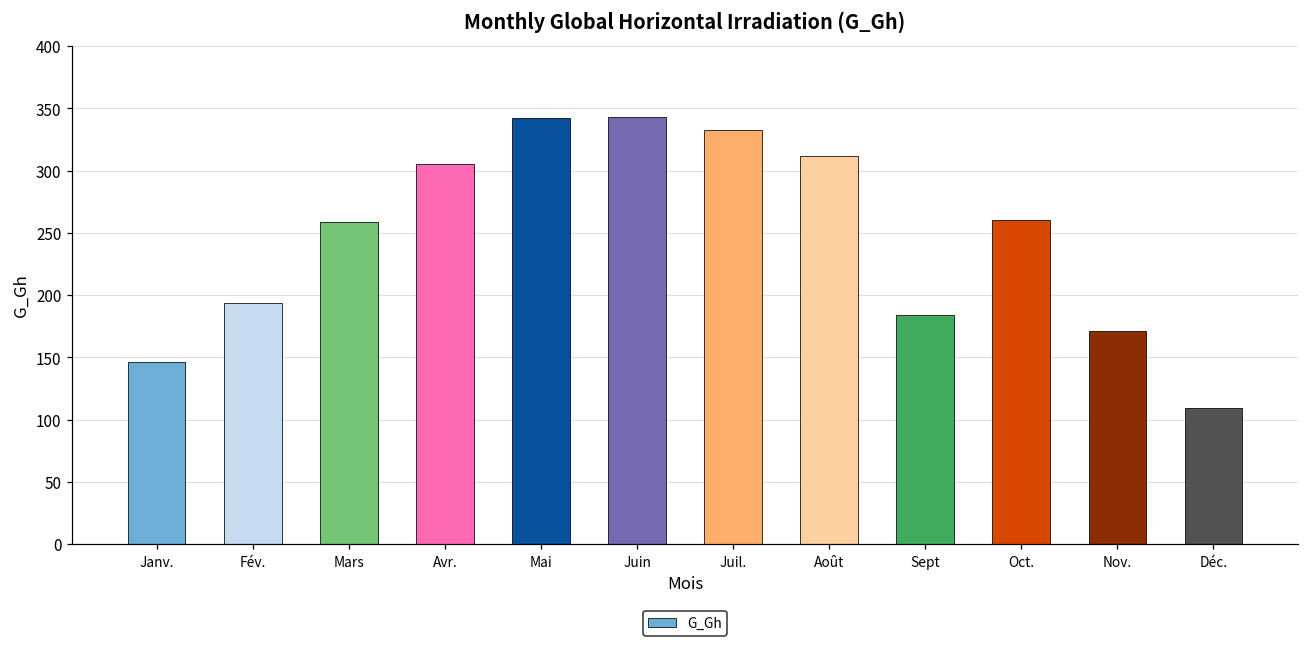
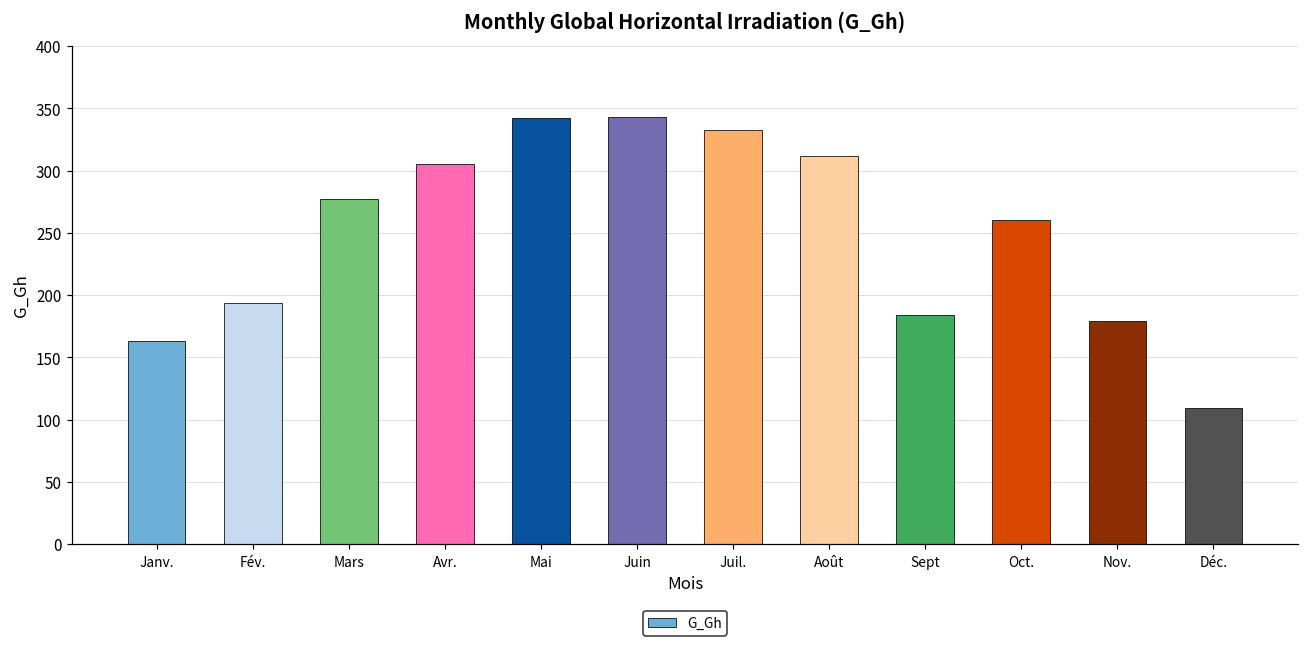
Janv.: 146 -> 163
Mars: 259 -> 277
Nov.: 171 -> 179
